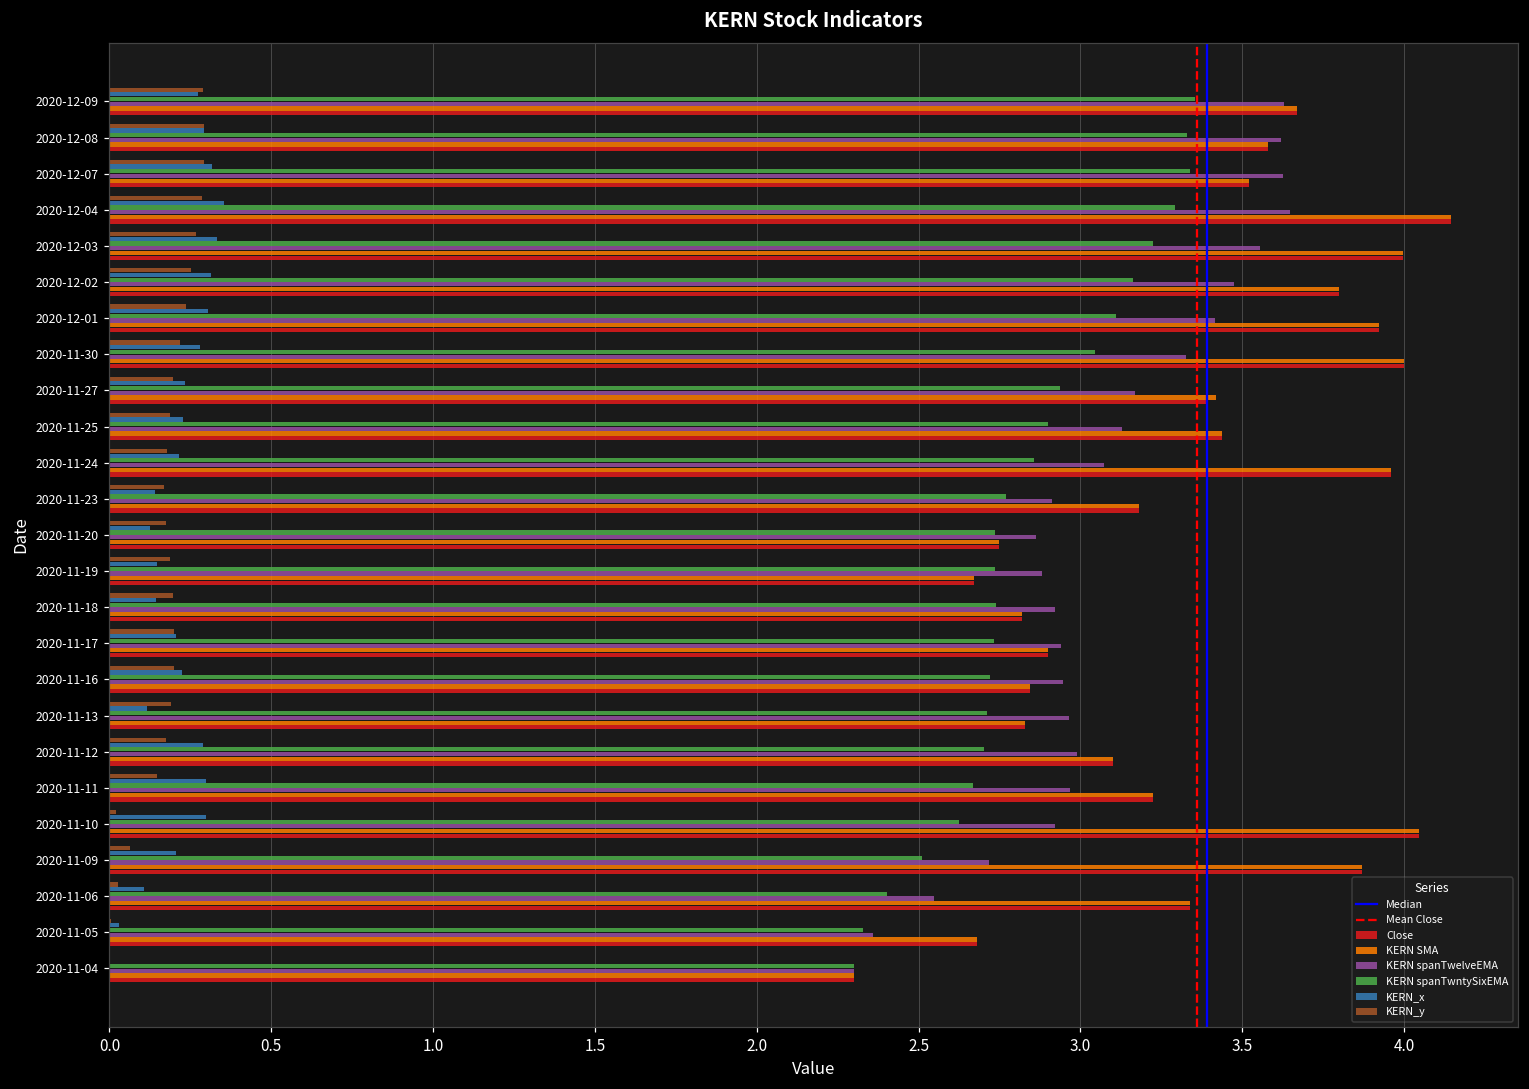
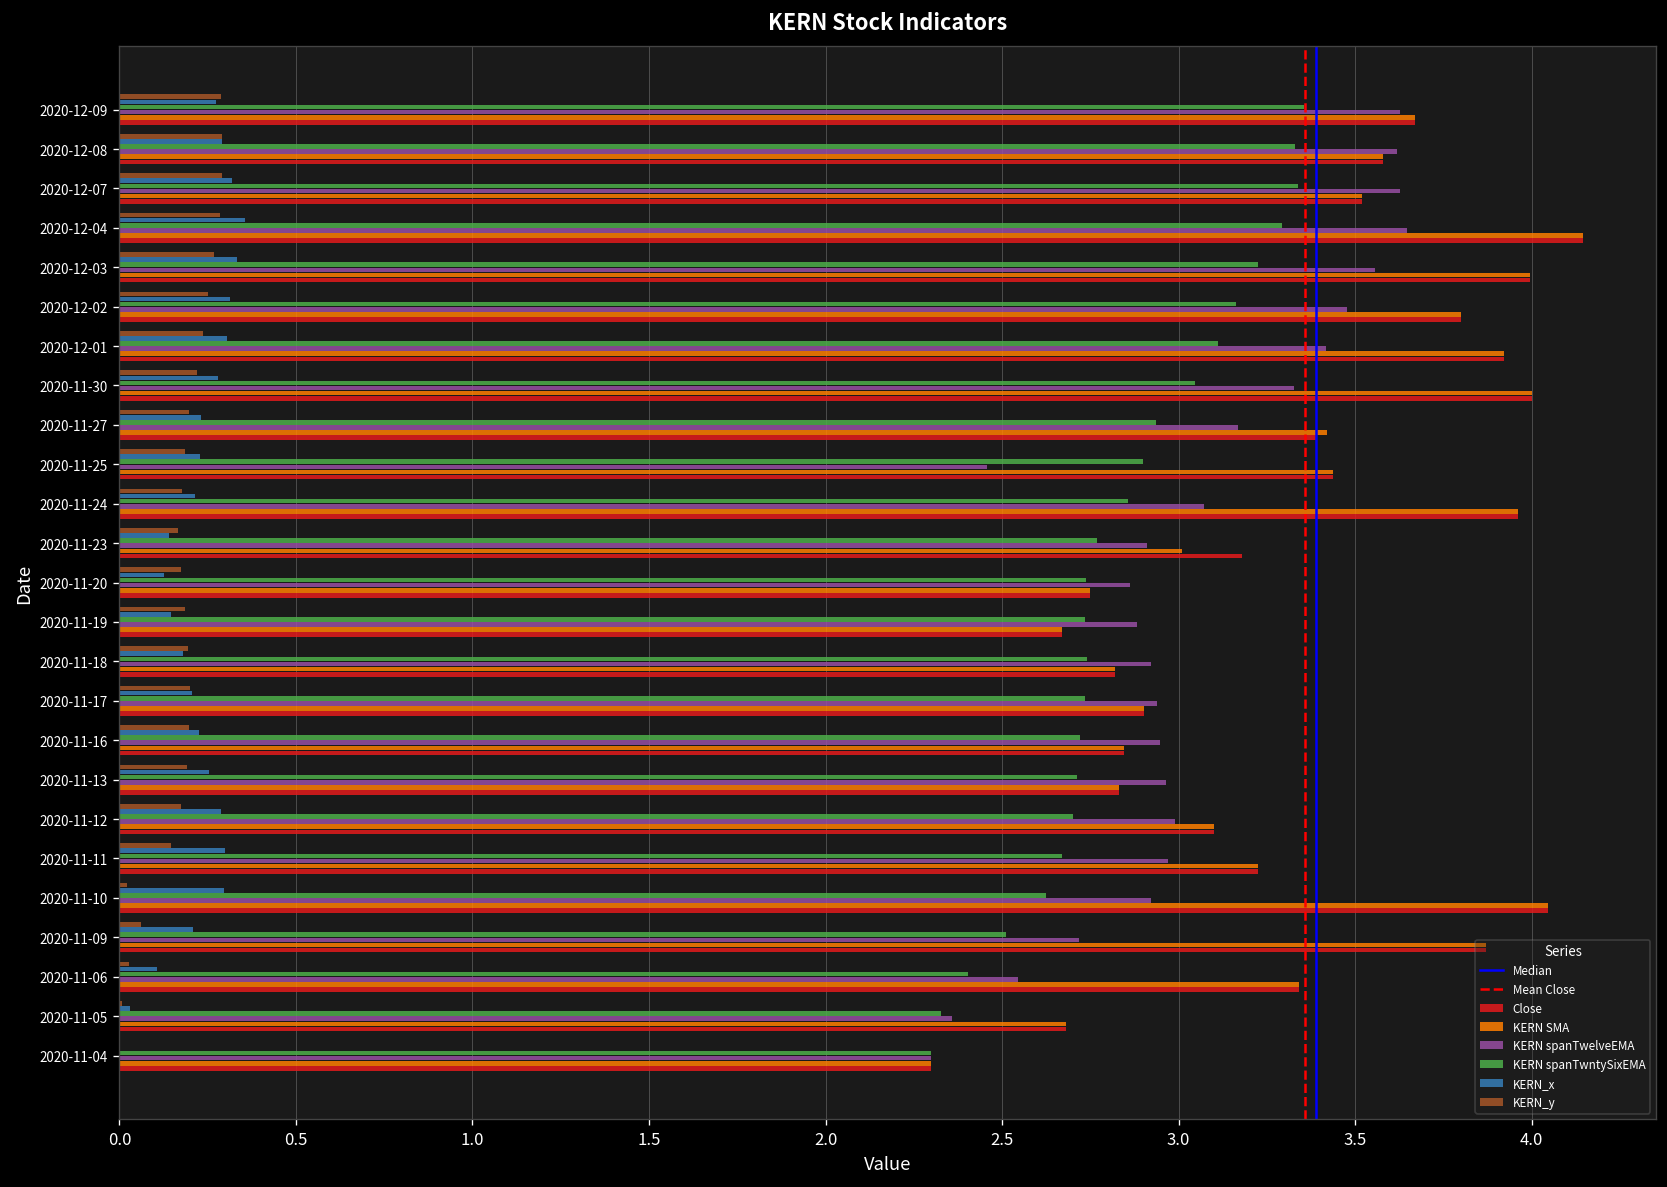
KERN spanTwelveEMA, 2020-11-25: 3.13 -> 2.46
KERN SMA, 2020-11-23: 3.18 -> 3.01
KERN_x, 2020-11-18: 0.14 -> 0.18
KERN_x, 2020-11-13: 0.12 -> 0.25
